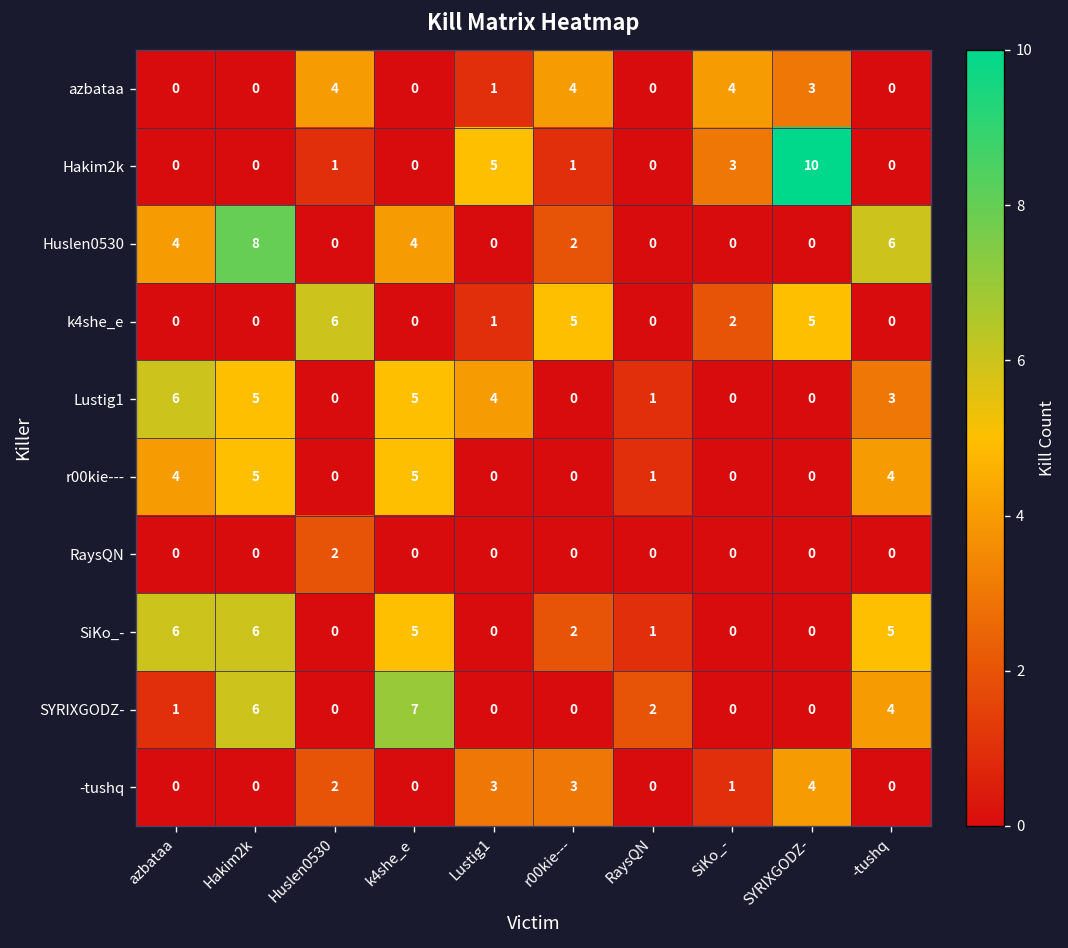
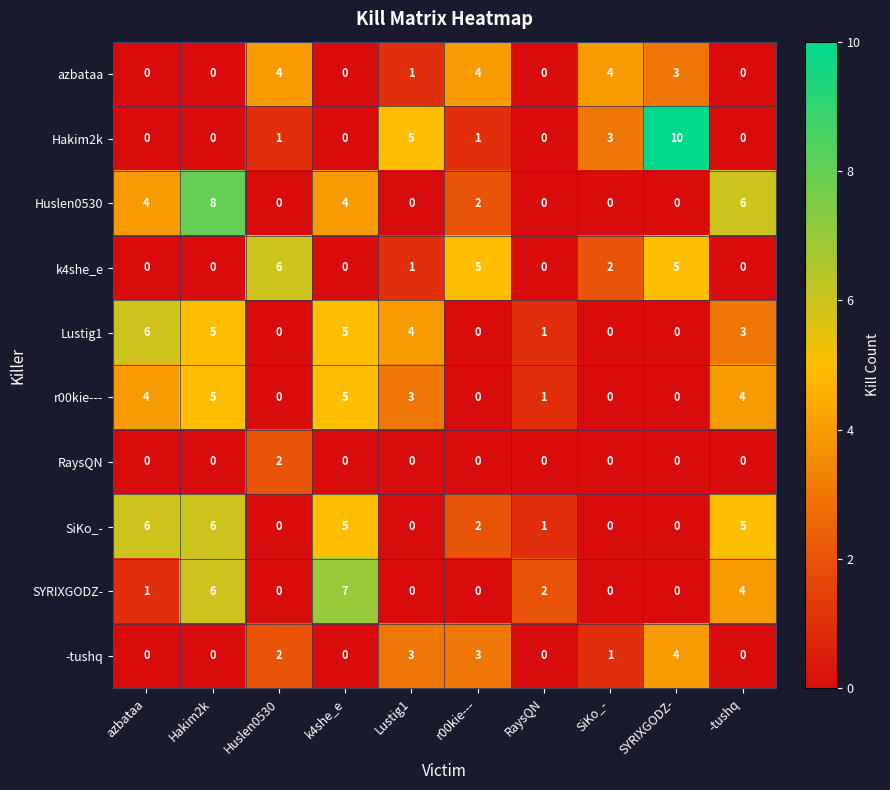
r00kie---, Lustig1: 0 -> 3
